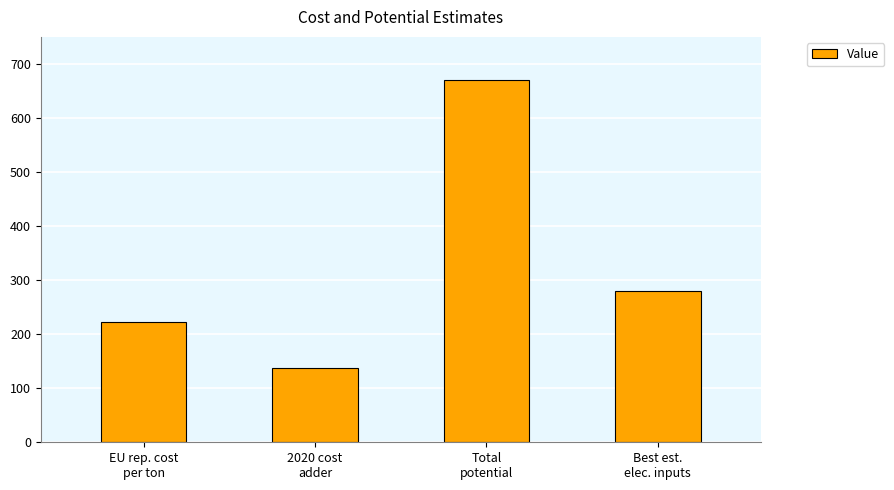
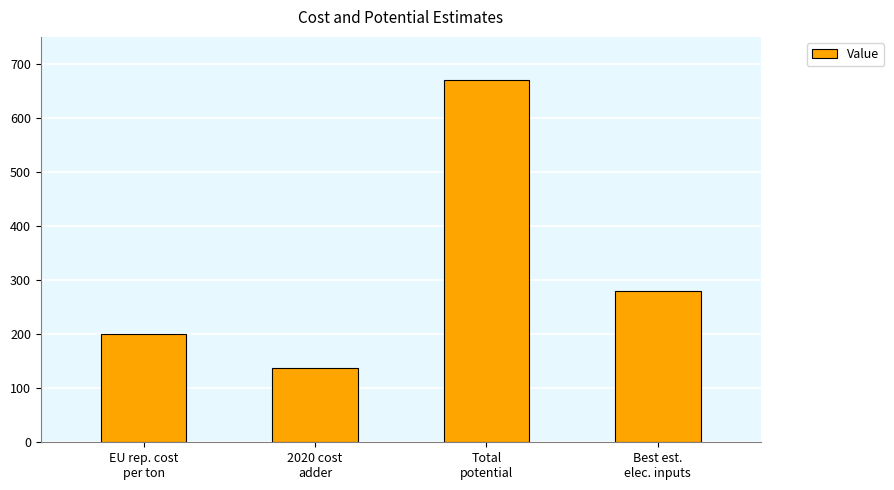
EU rep. cost per ton: 220 -> 200
